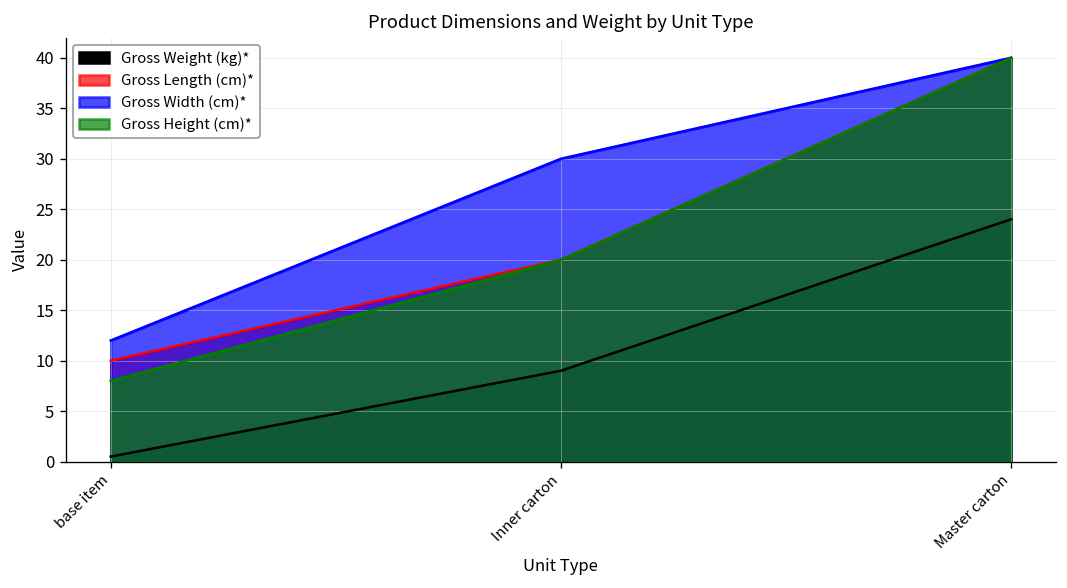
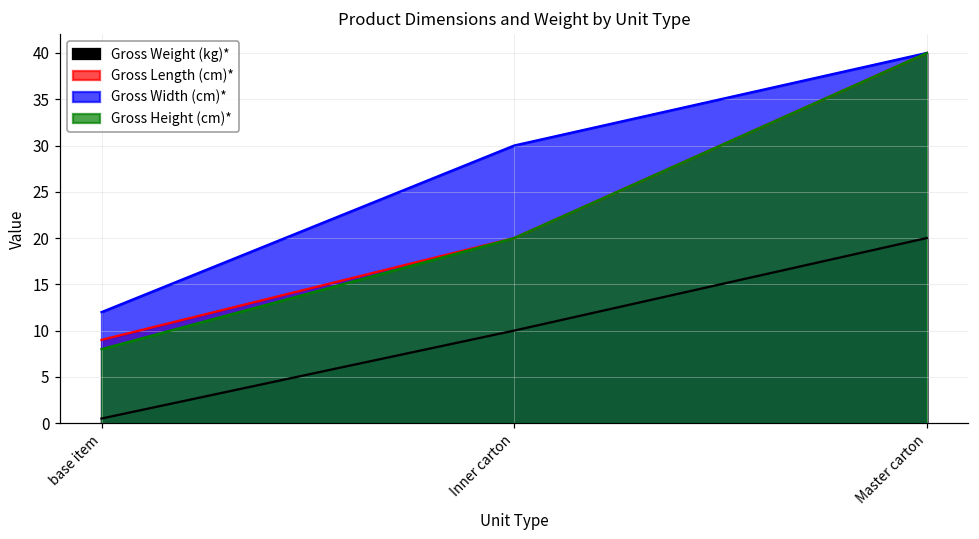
Gross Length (cm)*, base item: 10 -> 9
Gross Weight (kg)*, Inner carton: 9 -> 10
Gross Weight (kg)*, Master carton: 24 -> 20
